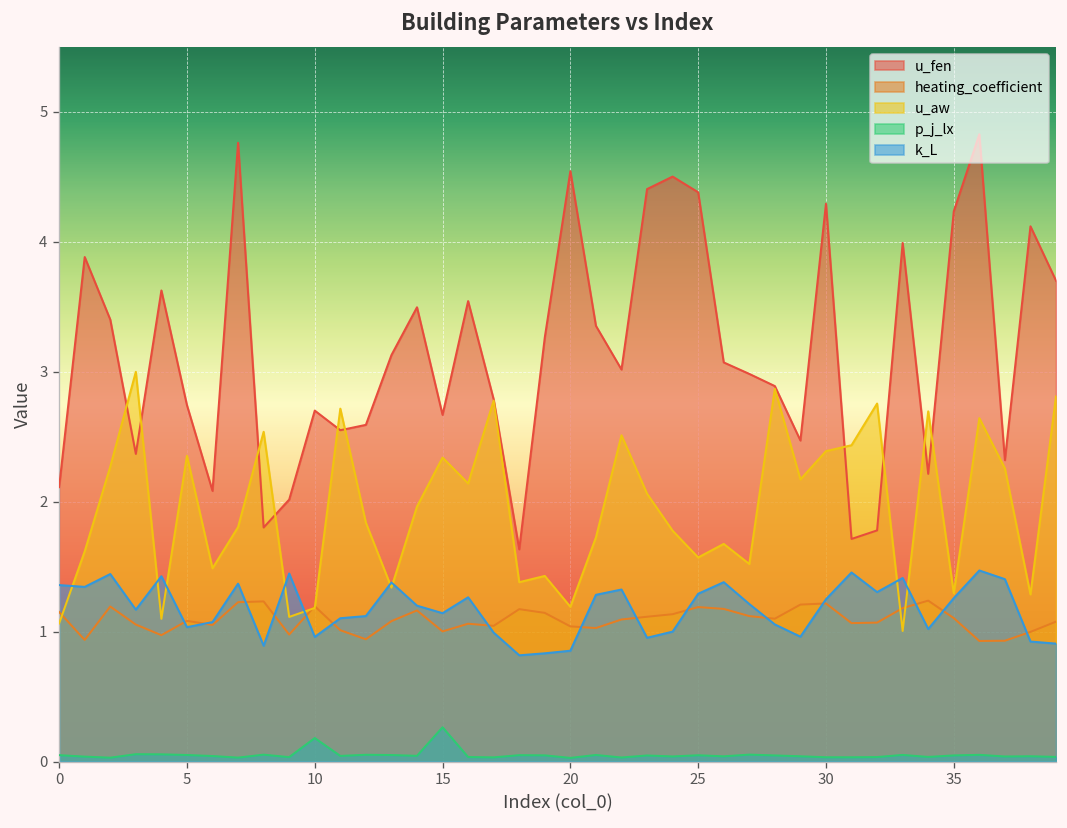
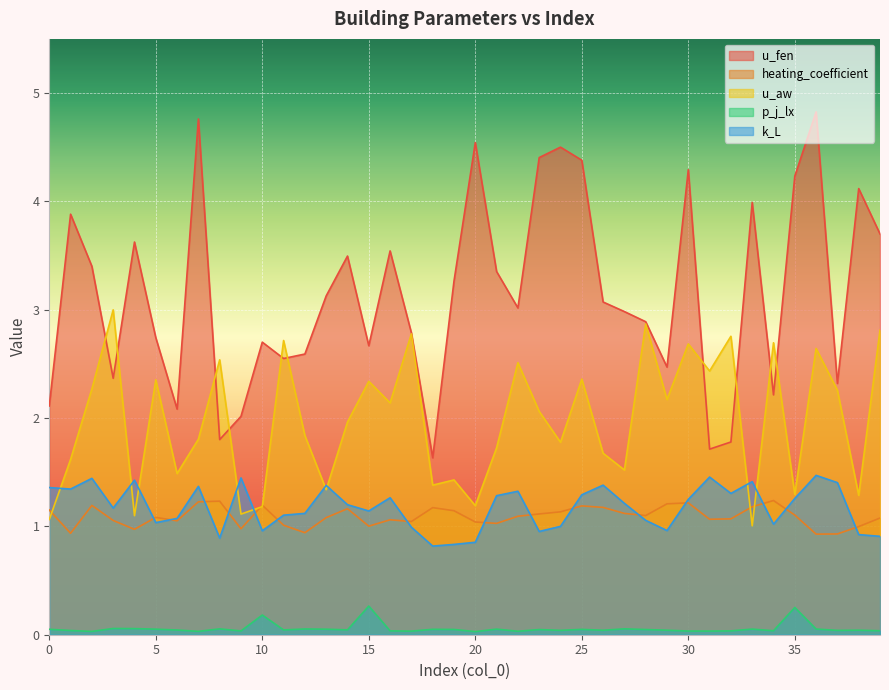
u_aw, 25: 1.57 -> 2.36
u_aw, 30: 2.39 -> 2.68
p_j_lx, 35: 0.05 -> 0.25
